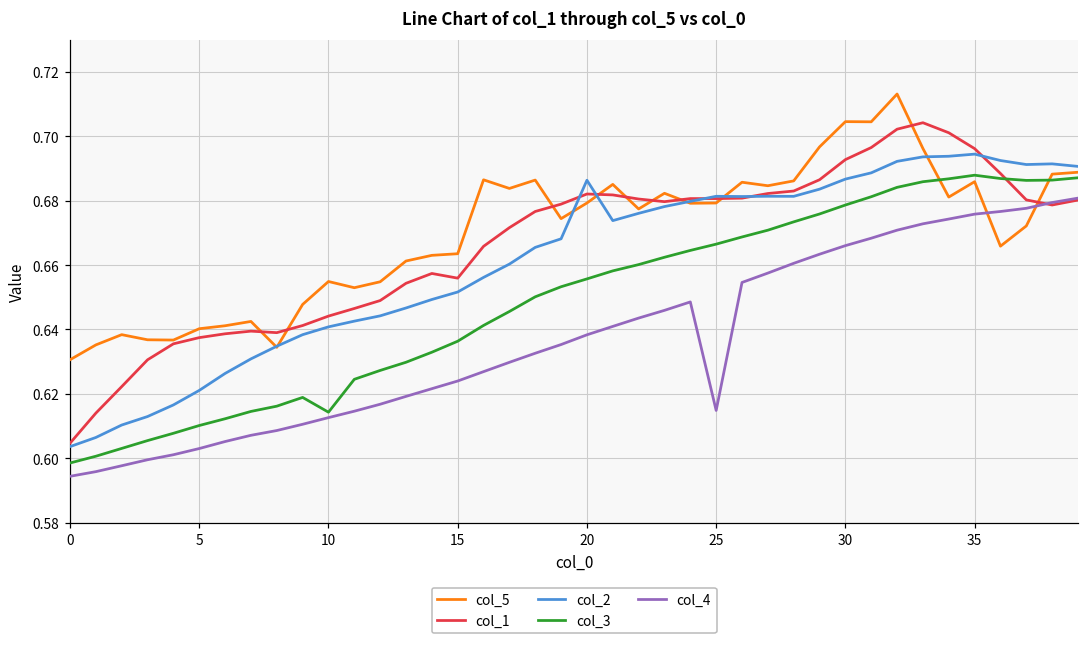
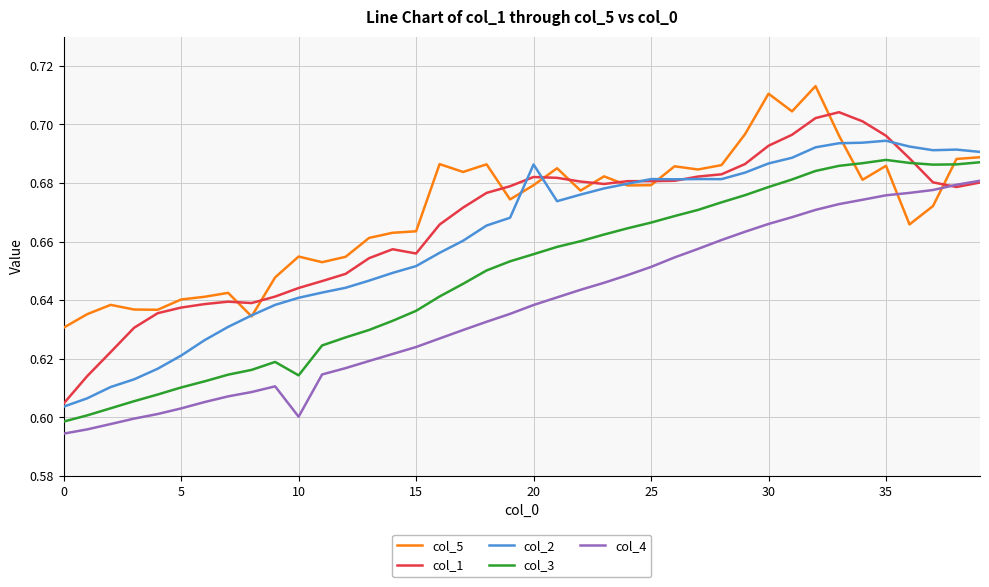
col_4, 10: 0.613 -> 0.600
col_4, 25: 0.615 -> 0.651
col_5, 30: 0.705 -> 0.711
